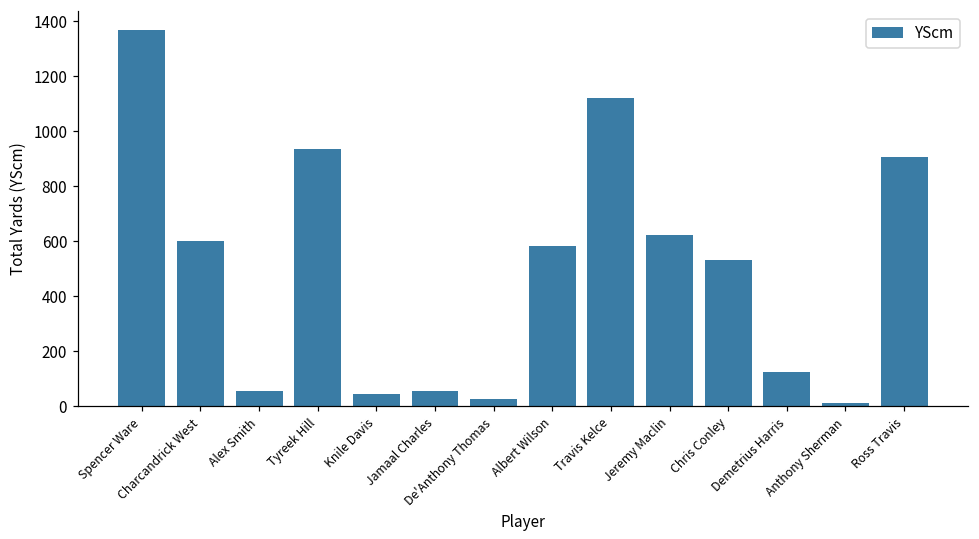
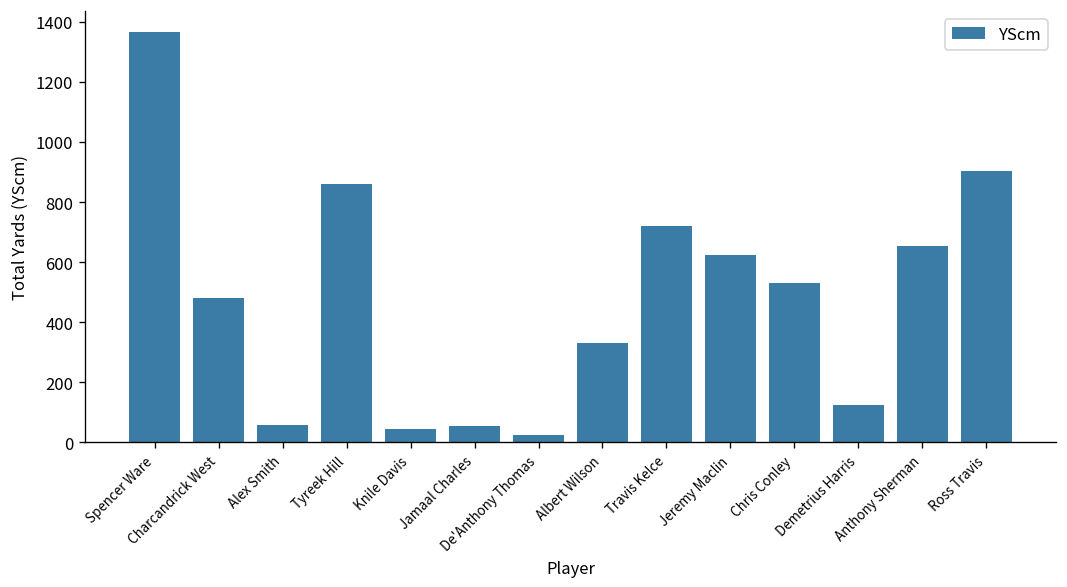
Charcandrick West: 600 -> 480
Tyreek Hill: 940 -> 860
Albert Wilson: 580 -> 330
Travis Kelce: 1120 -> 720
Anthony Sherman: 10 -> 660
